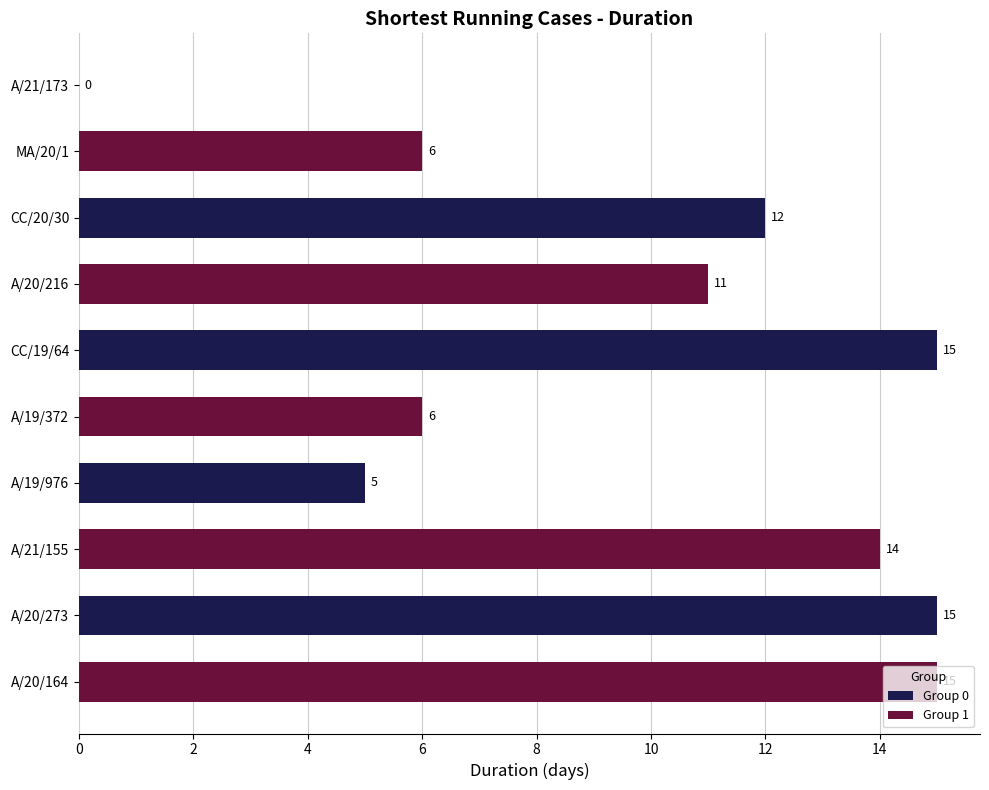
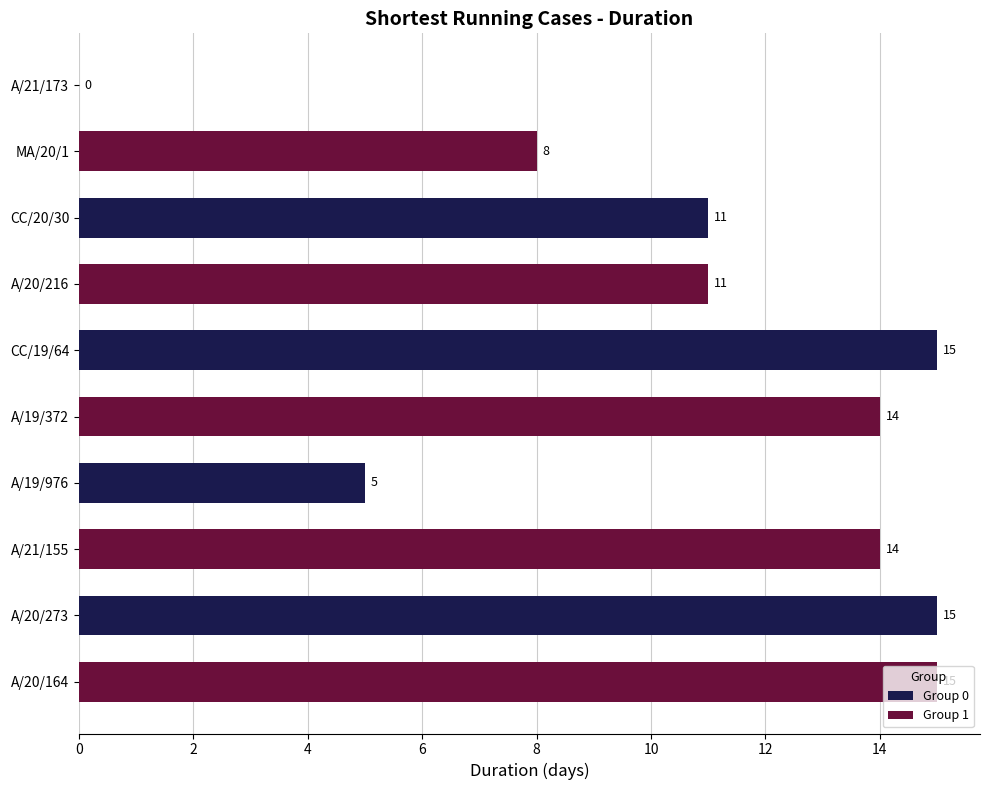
MA/20/1: 6 -> 8
CC/20/30: 12 -> 11
A/19/372: 6 -> 14
